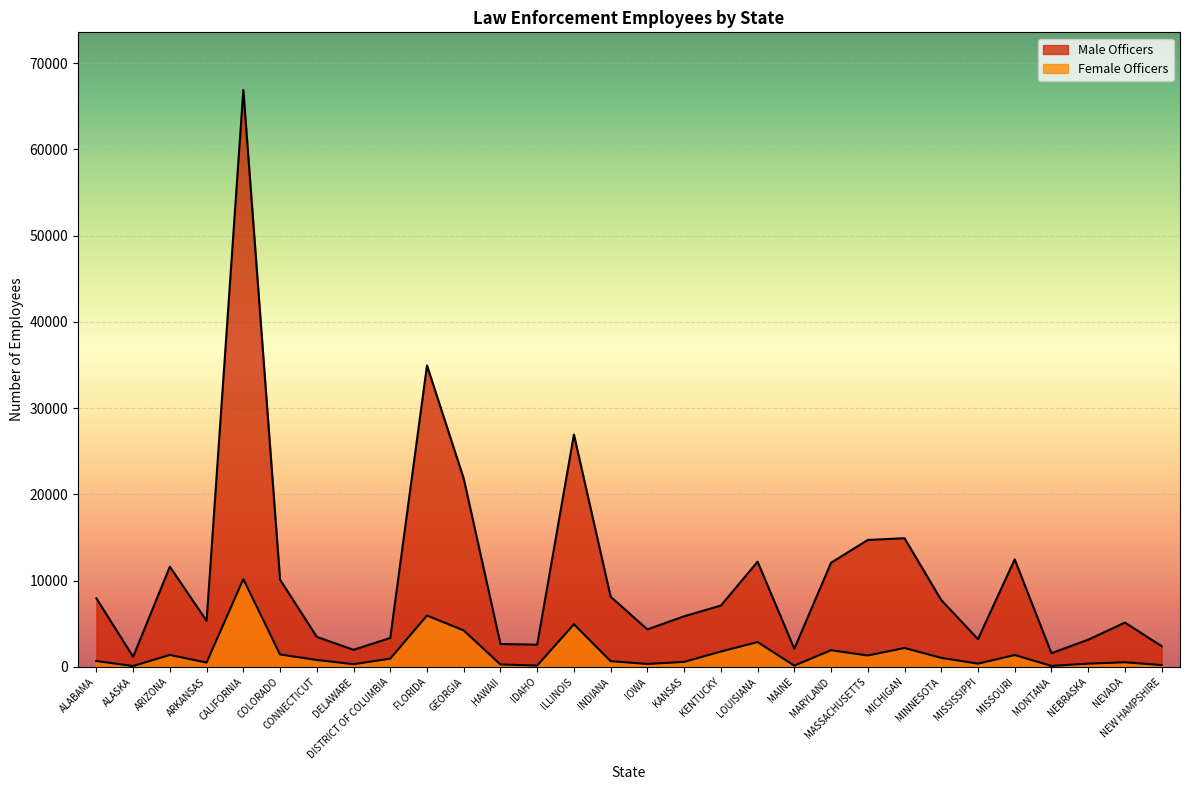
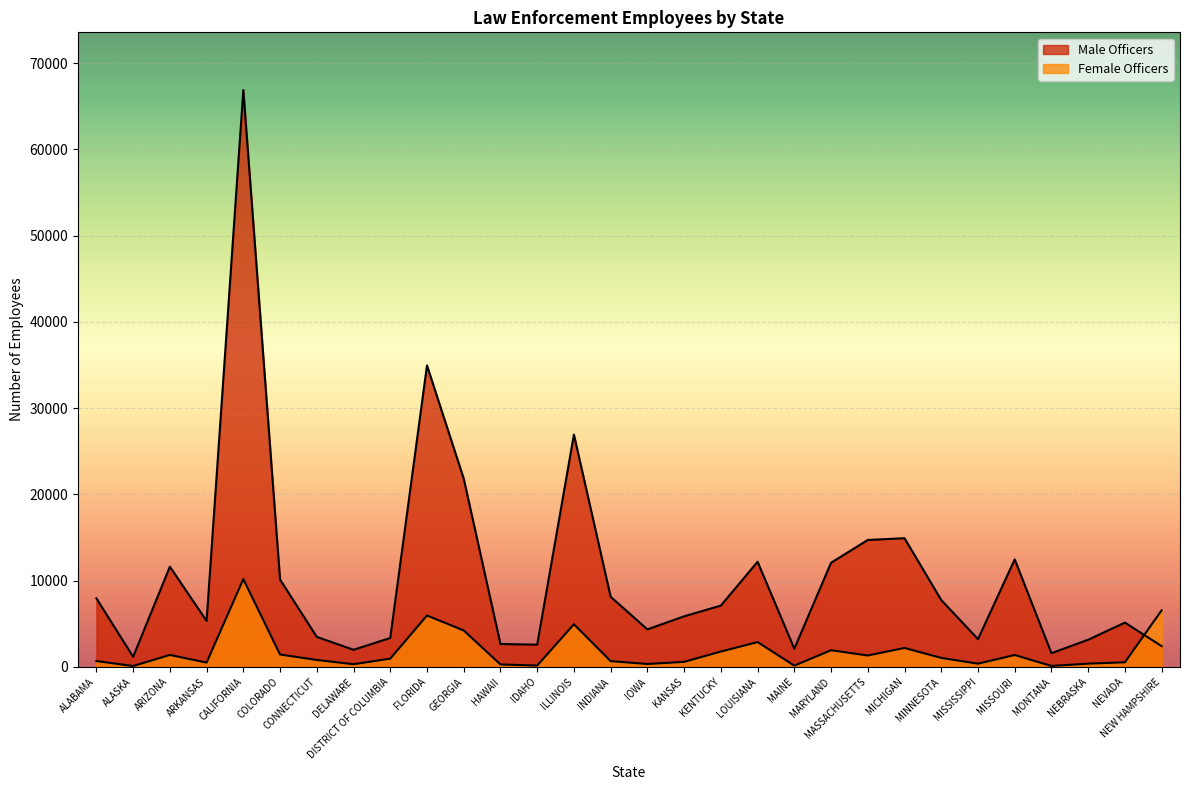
Female Officers, NEW HAMPSHIRE: 0 -> 7000
